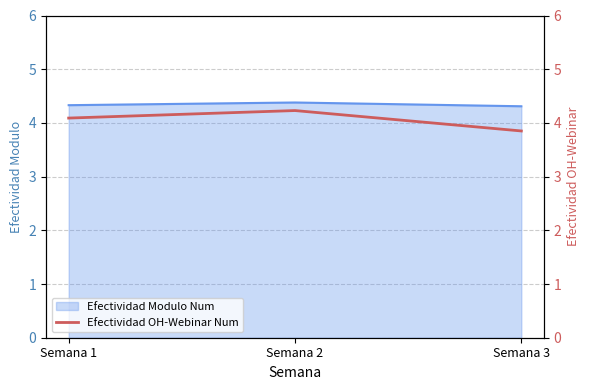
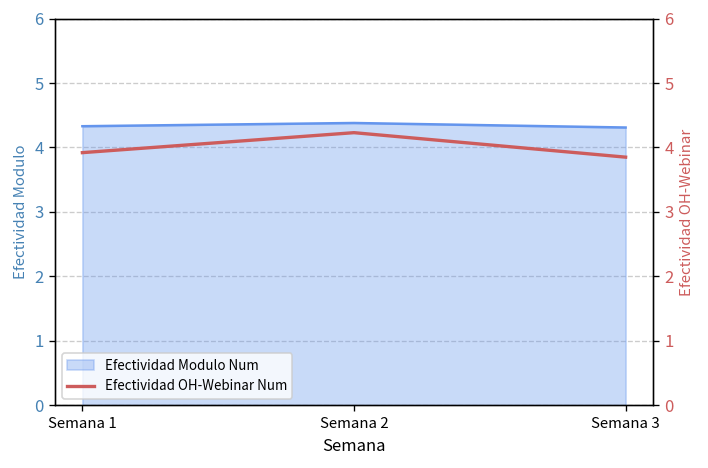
Efectividad OH-Webinar Num, Semana 1: 4.1 -> 3.9
